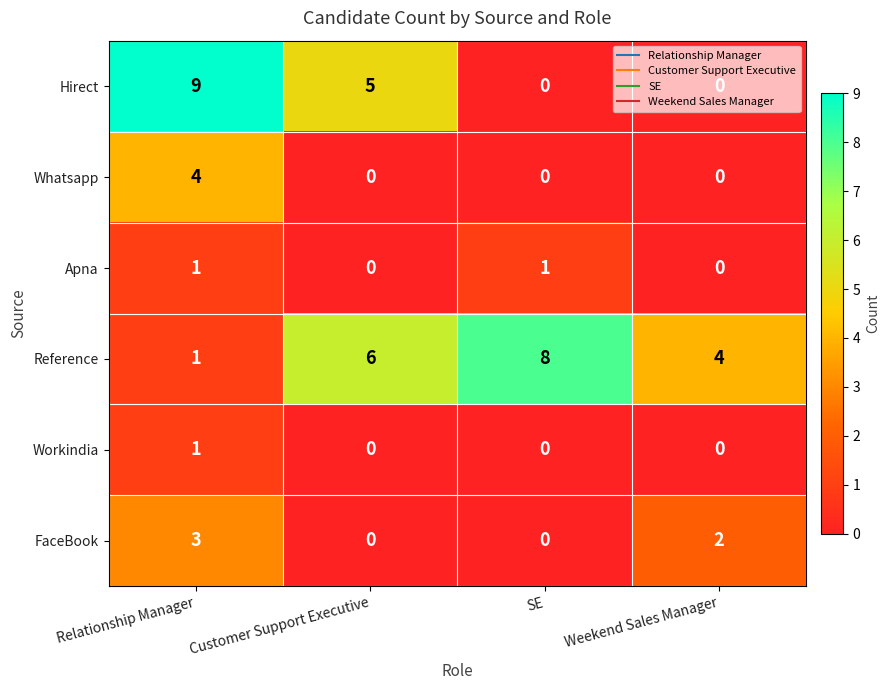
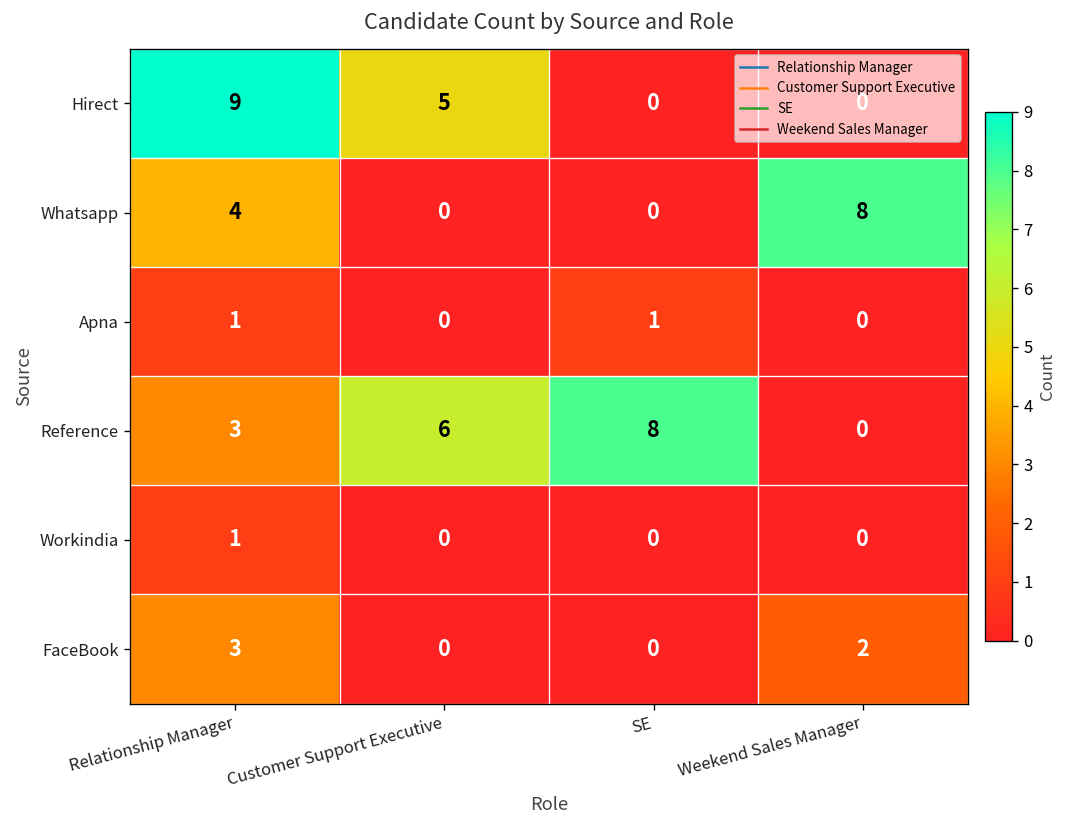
Whatsapp, Weekend Sales Manager: 0 -> 8
Reference, Relationship Manager: 1 -> 3
Reference, Weekend Sales Manager: 4 -> 0
